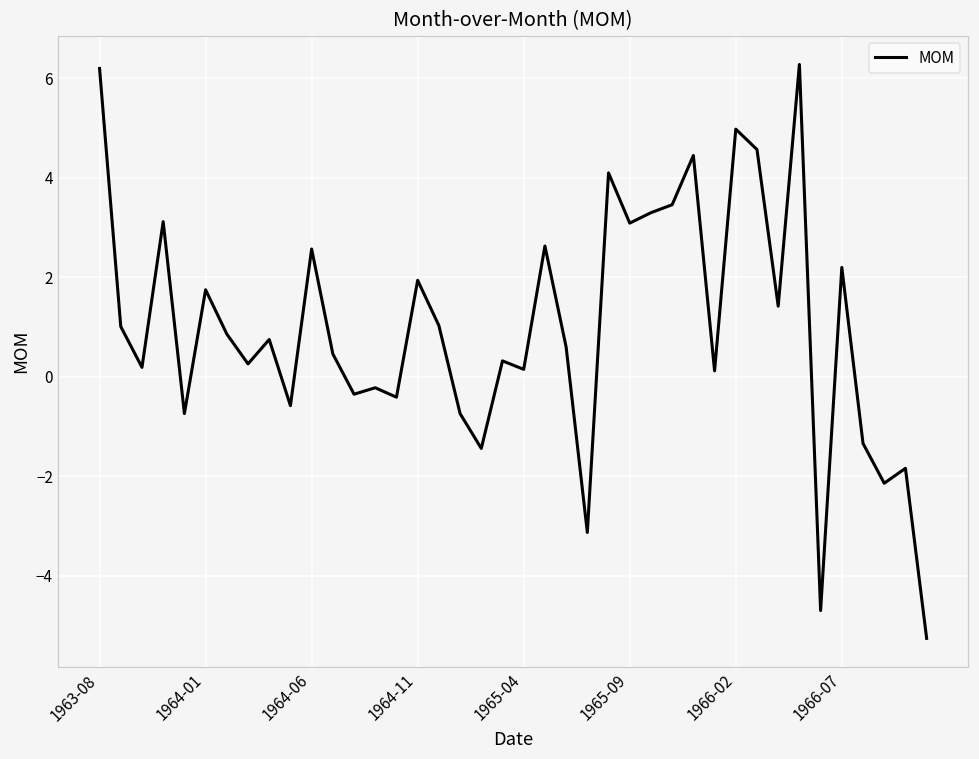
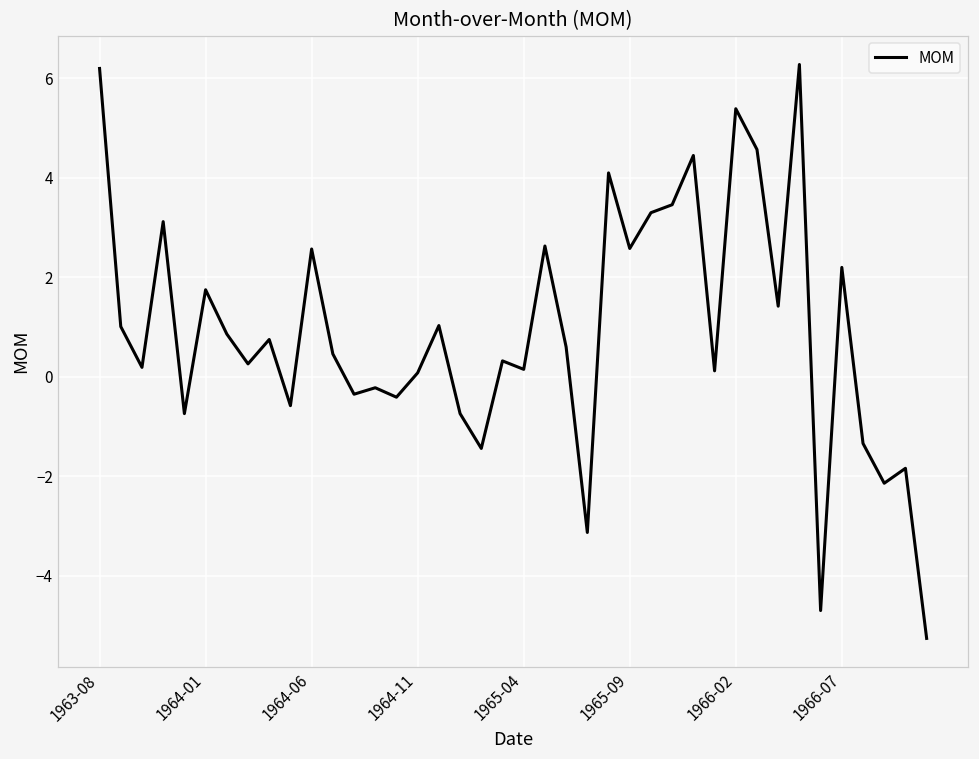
1964-11: 1.9 -> 0.1
1965-09: 3.1 -> 2.6
1966-02: 5.0 -> 5.4
